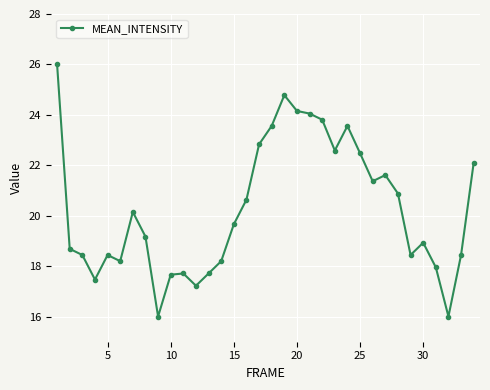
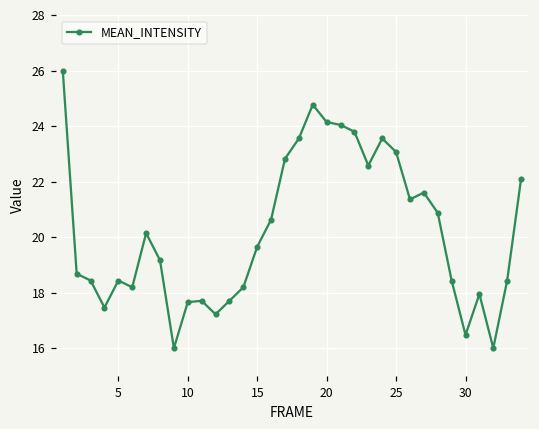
25: 22.5 -> 23.1
30: 18.9 -> 16.5
